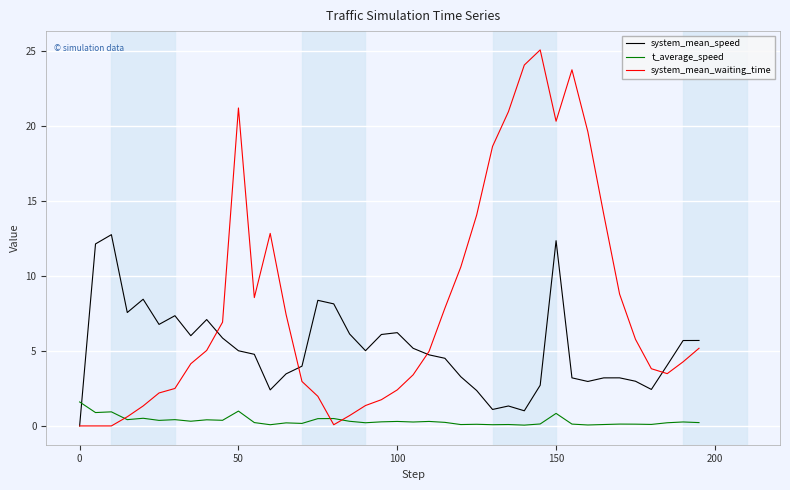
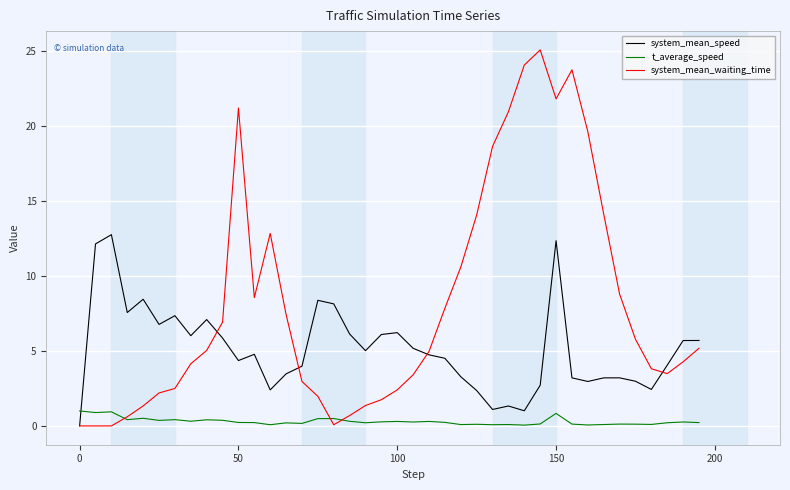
t_average_speed, 0: 1.6 -> 1.0
system_mean_speed, 50: 5.0 -> 4.4
t_average_speed, 50: 1.0 -> 0.2
system_mean_waiting_time, 150: 20.3 -> 21.8
